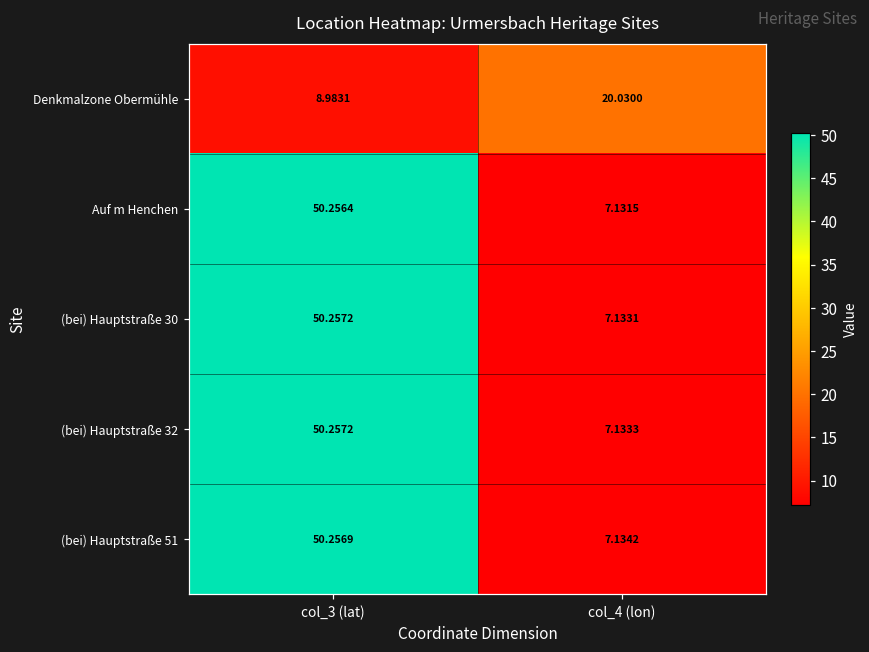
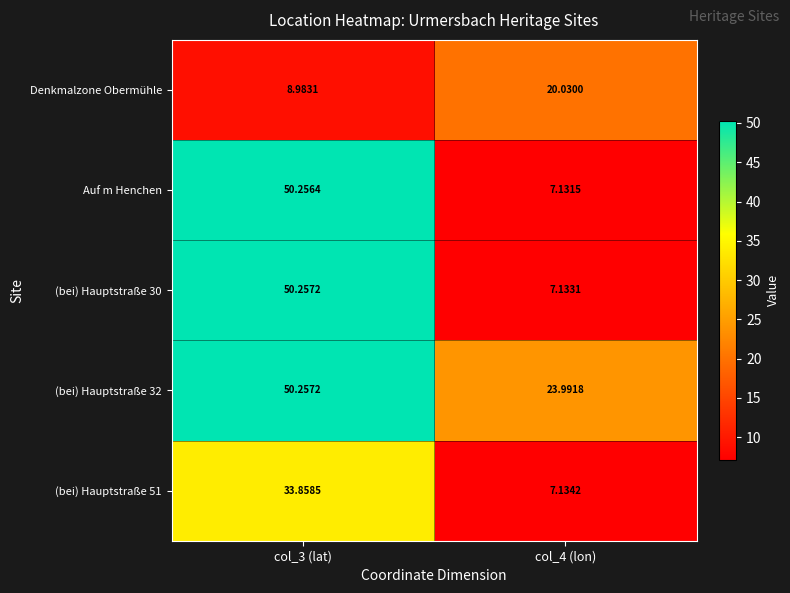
(bei) Hauptstraße 32, col_4 (lon): 7.1333 -> 23.9918
(bei) Hauptstraße 51, col_3 (lat): 50.2569 -> 33.8585
